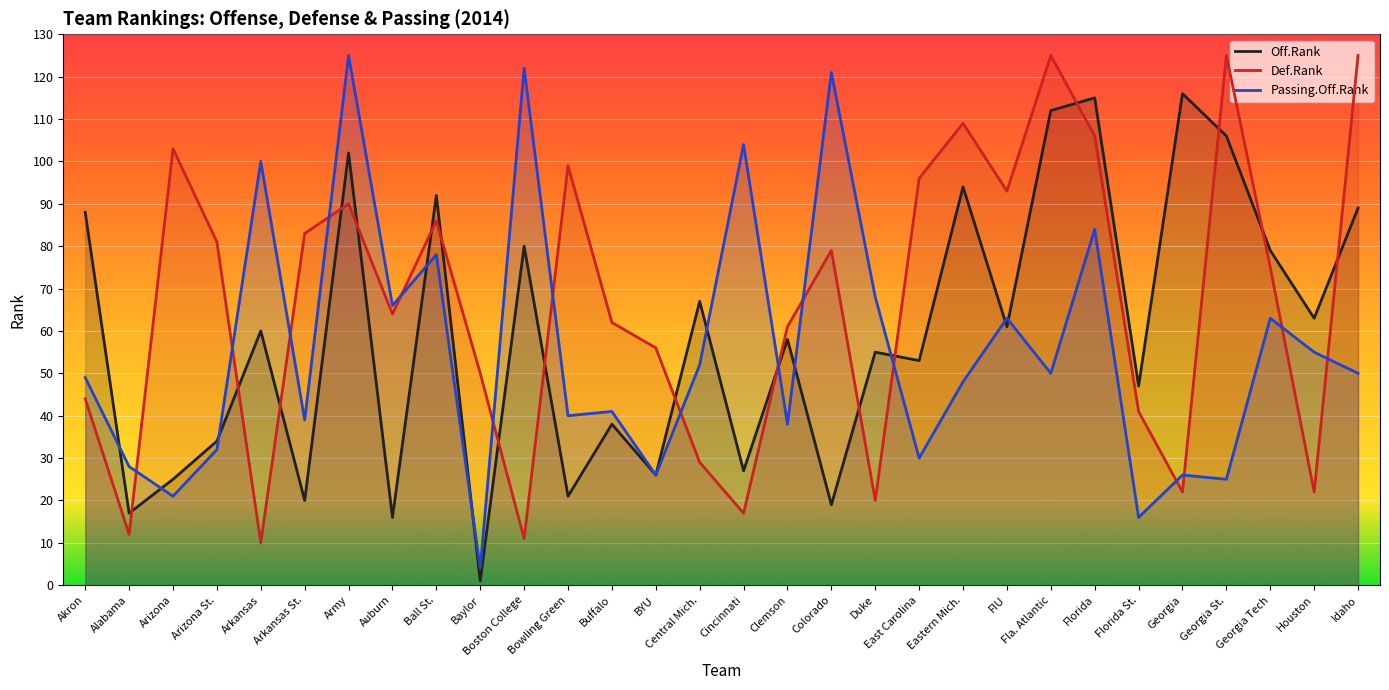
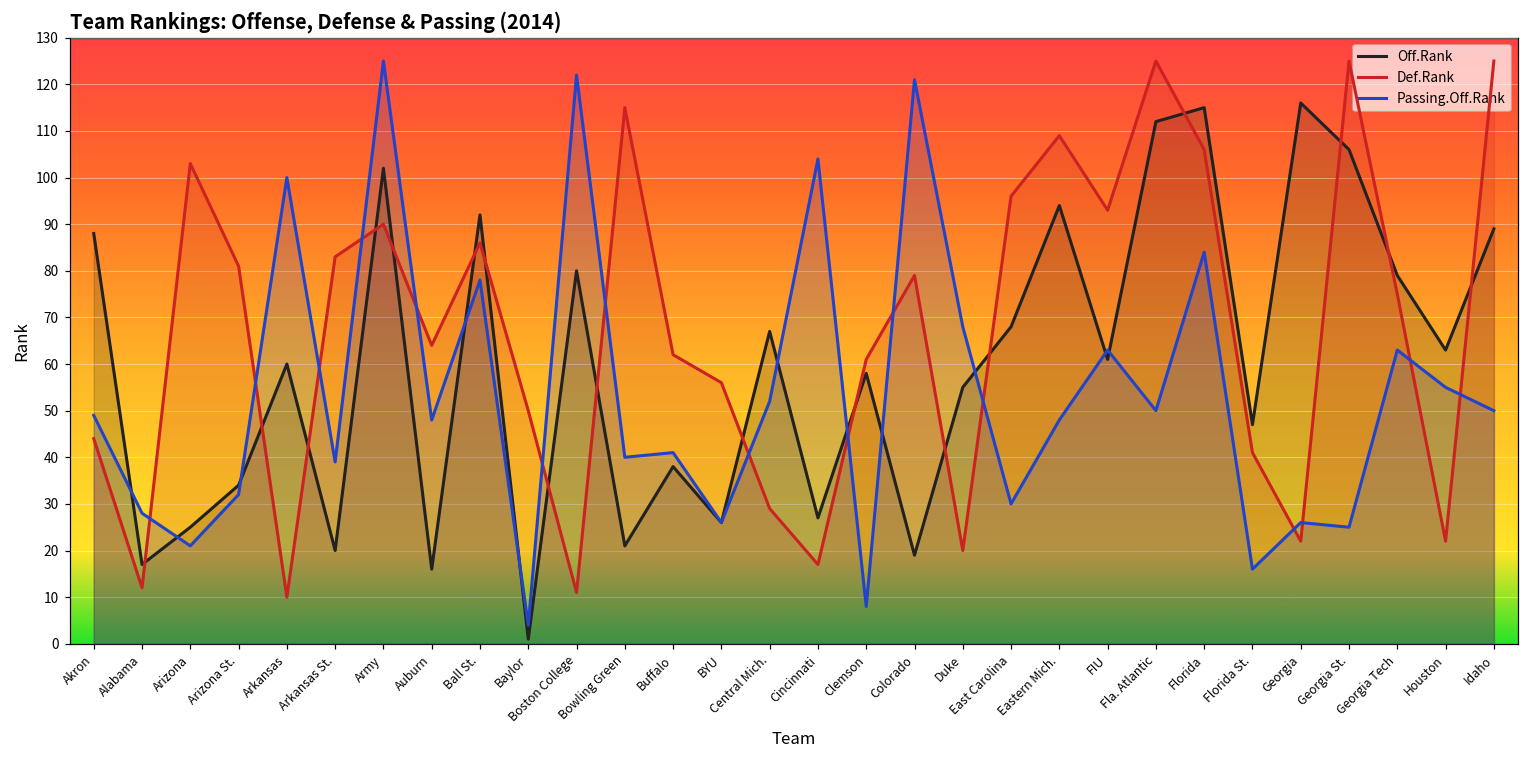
Passing.Off.Rank, Auburn: 66 -> 48
Def.Rank, Bowling Green: 99 -> 115
Passing.Off.Rank, Clemson: 38 -> 8
Off.Rank, East Carolina: 53 -> 68
